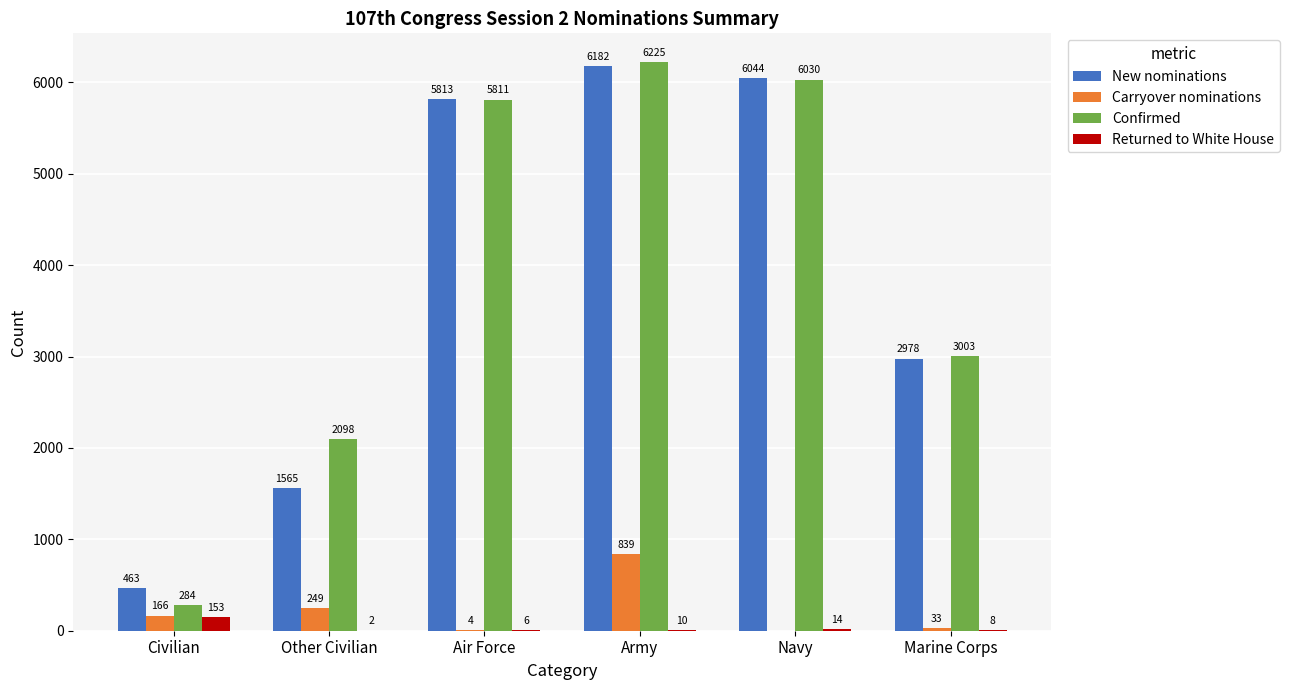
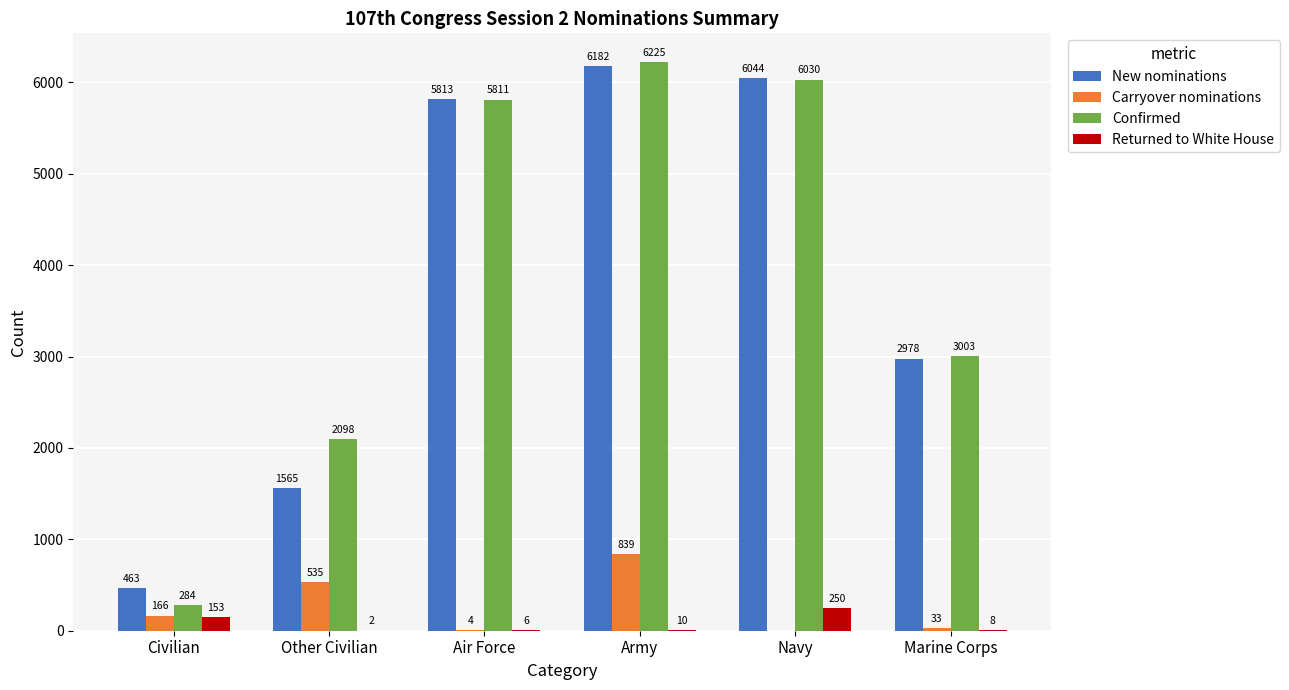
Carryover nominations, Other Civilian: 249 -> 535
Returned to White House, Navy: 14 -> 250
